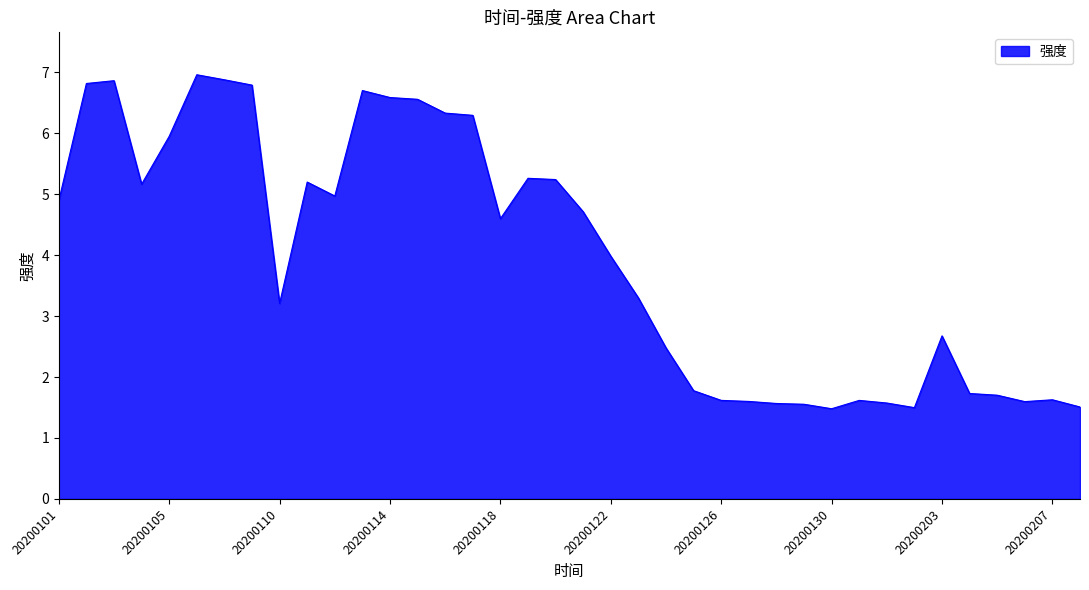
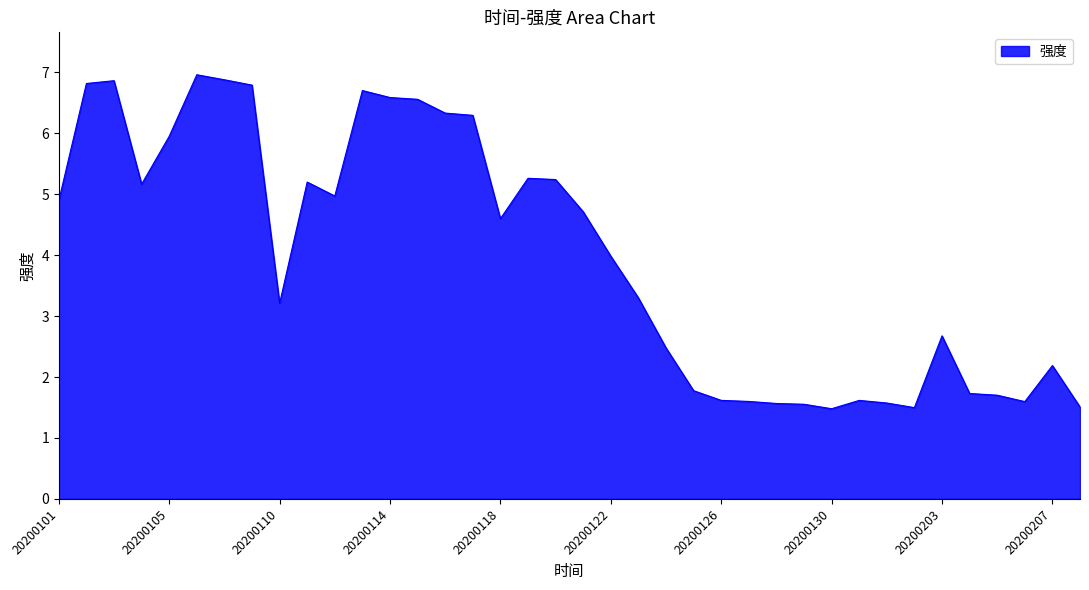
20200207: 1.6 -> 2.2
